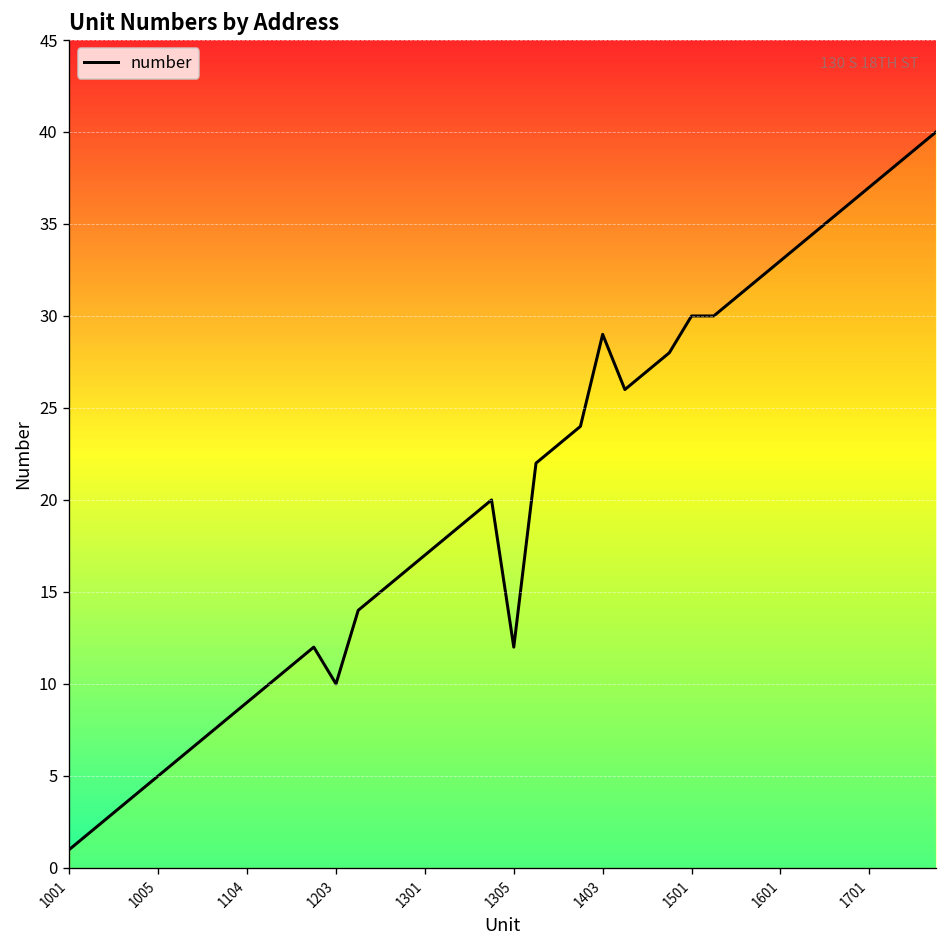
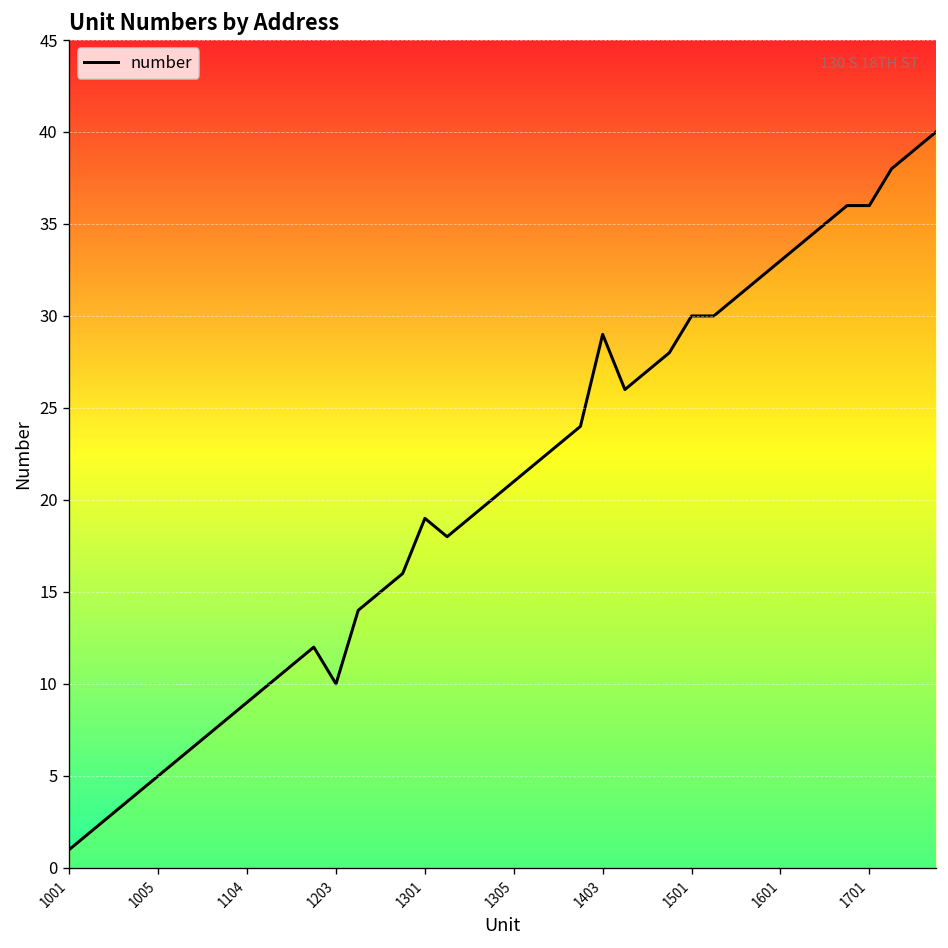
1301: 17 -> 19
1305: 12 -> 21
1701: 37 -> 36
